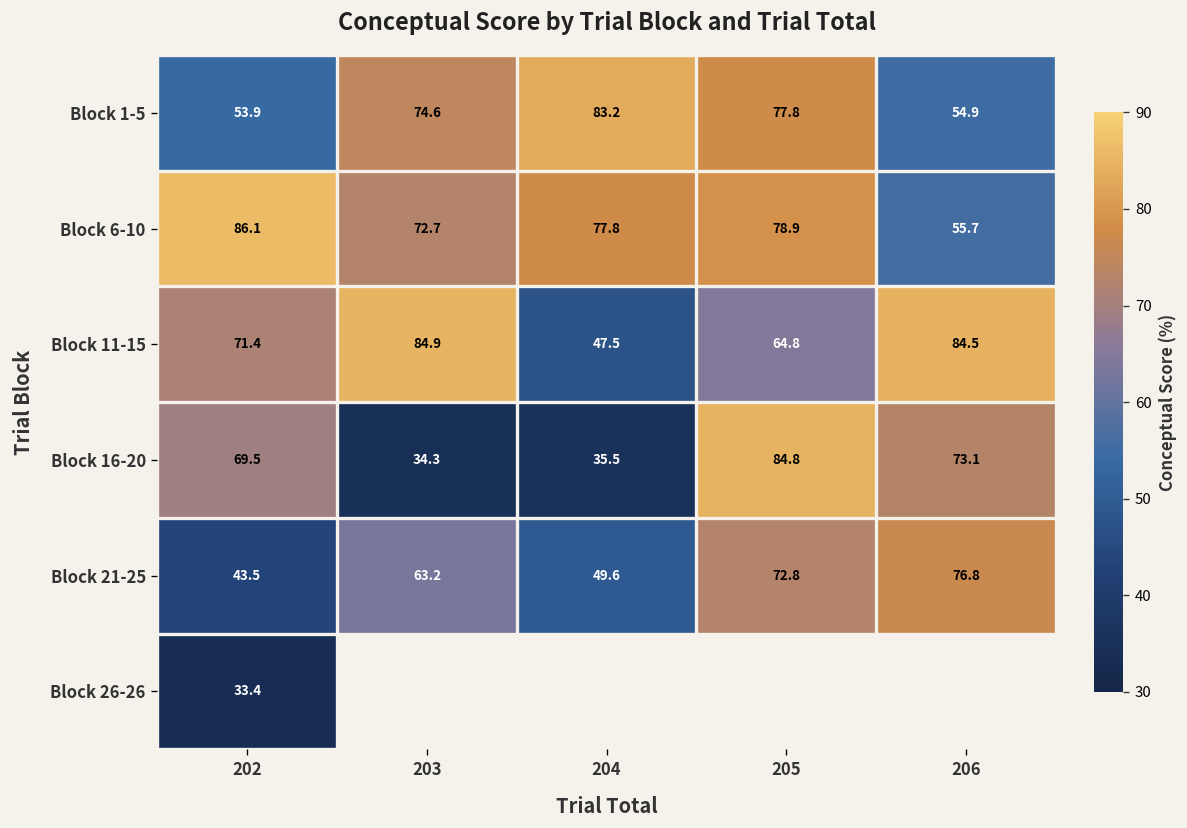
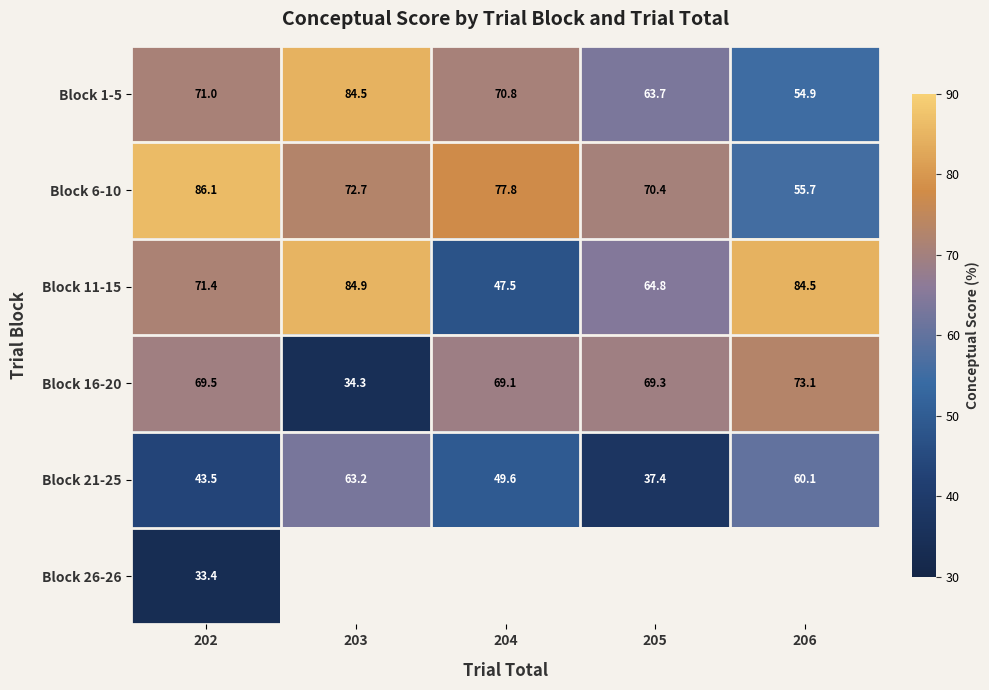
Block 1-5, 202: 53.9 -> 71.0
Block 1-5, 203: 74.6 -> 84.5
Block 1-5, 204: 83.2 -> 70.8
Block 1-5, 205: 77.8 -> 63.7
Block 6-10, 205: 78.9 -> 70.4
Block 16-20, 204: 35.5 -> 69.1
Block 16-20, 205: 84.8 -> 69.3
Block 21-25, 205: 72.8 -> 37.4
Block 21-25, 206: 76.8 -> 60.1
